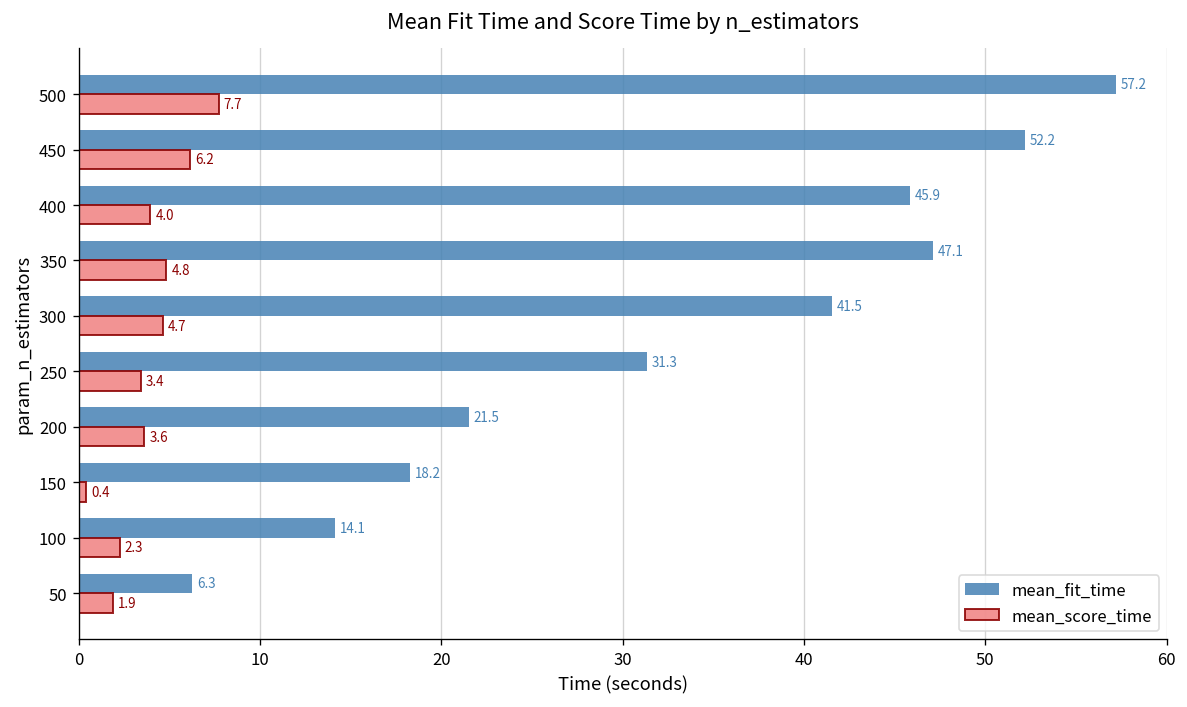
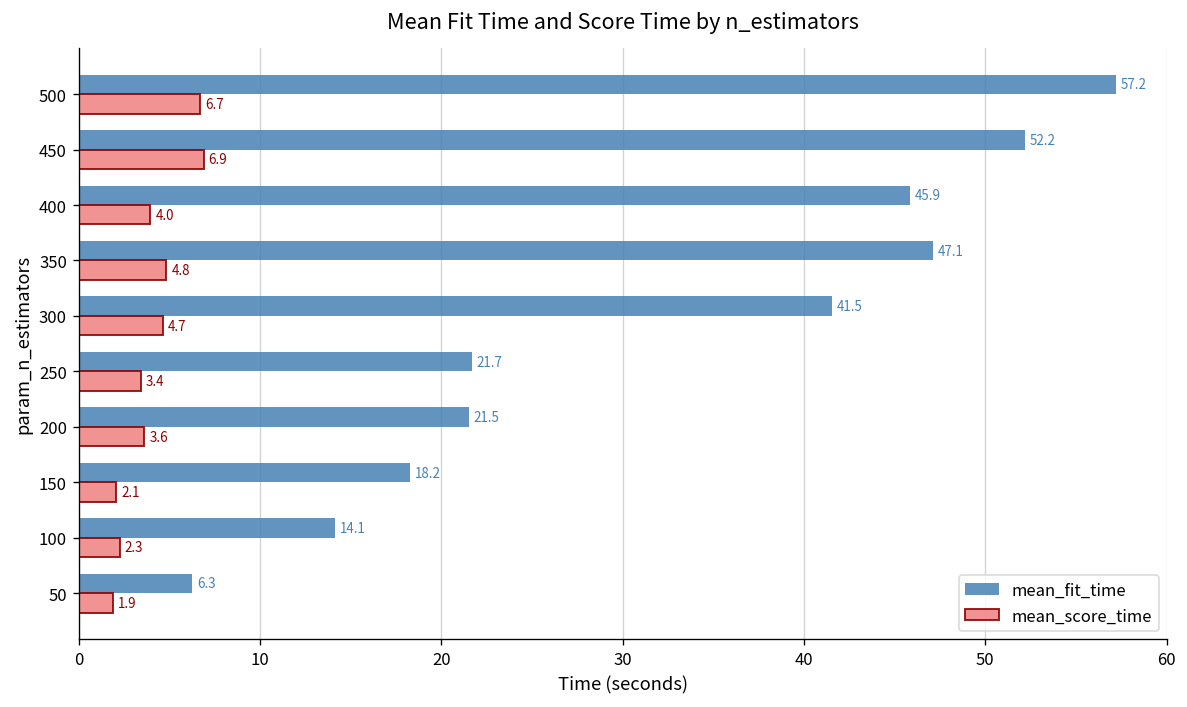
mean_score_time, 500: 7.7 -> 6.7
mean_score_time, 450: 6.2 -> 6.9
mean_fit_time, 250: 31.3 -> 21.7
mean_score_time, 150: 0.4 -> 2.1
